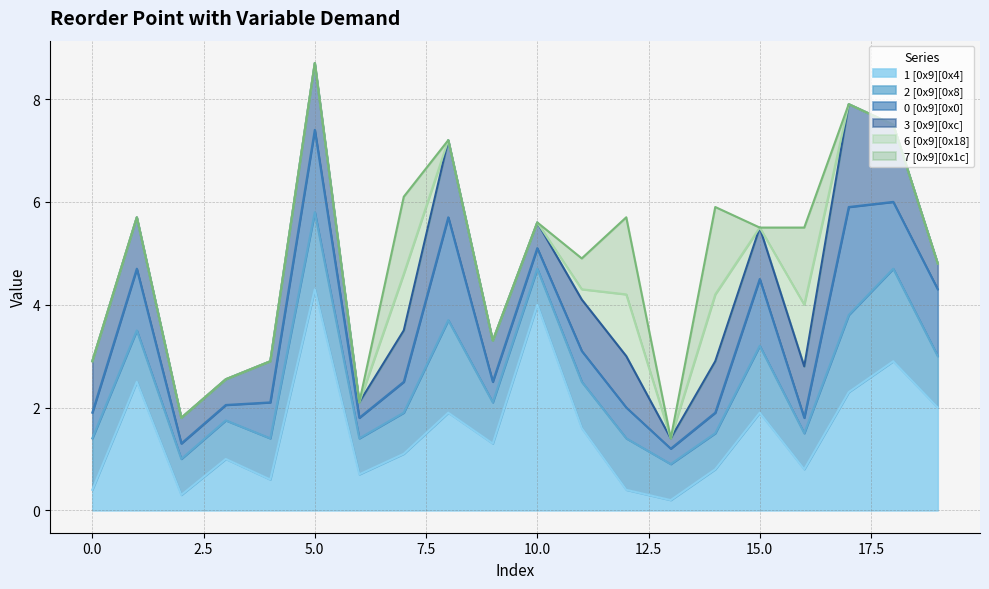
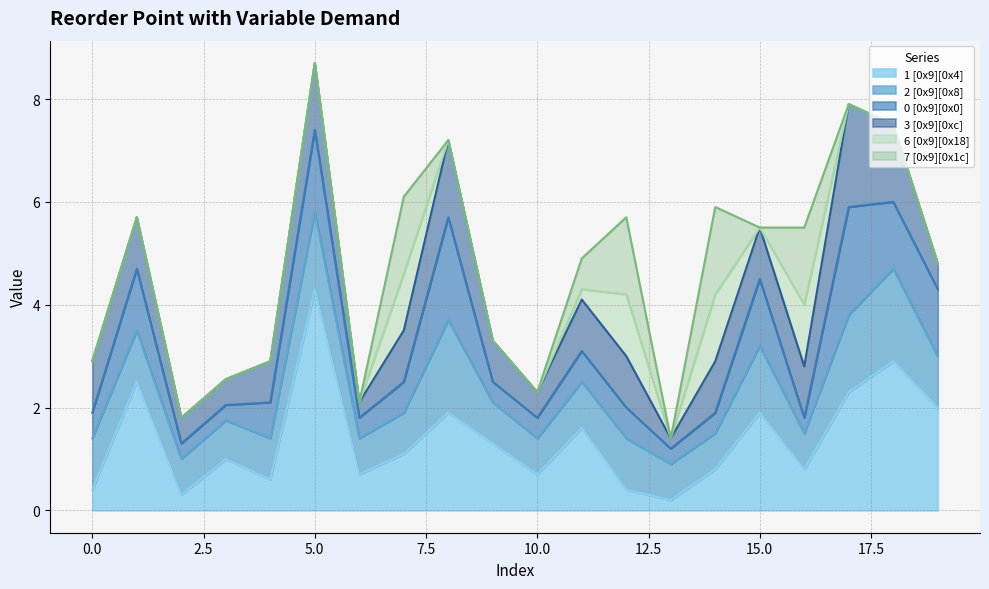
1 [0x9][0x4], 10.0: 4.0 -> 0.7
